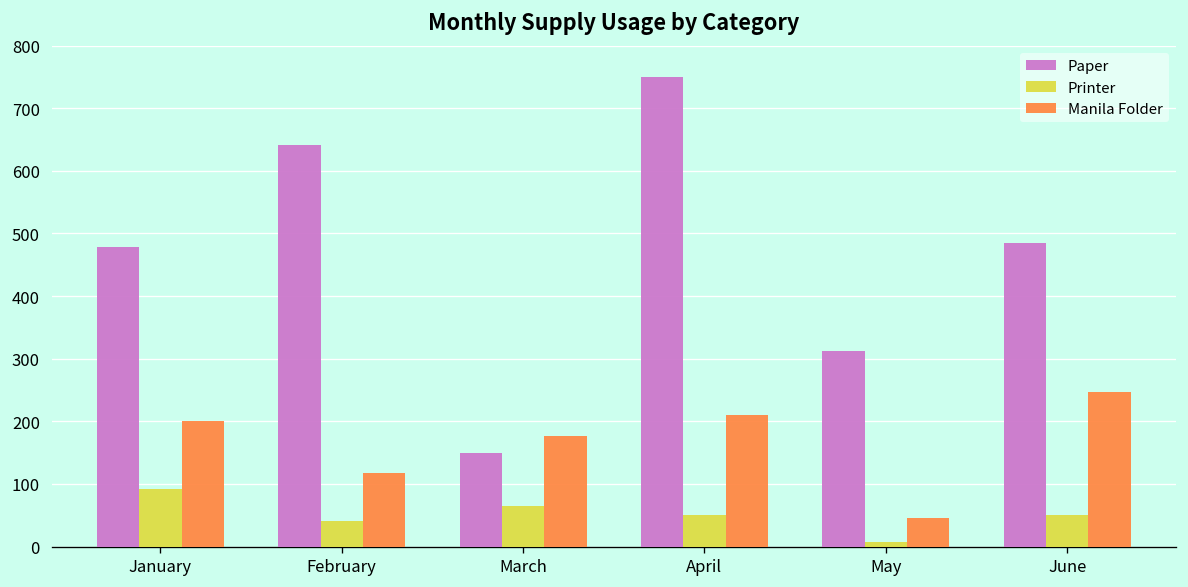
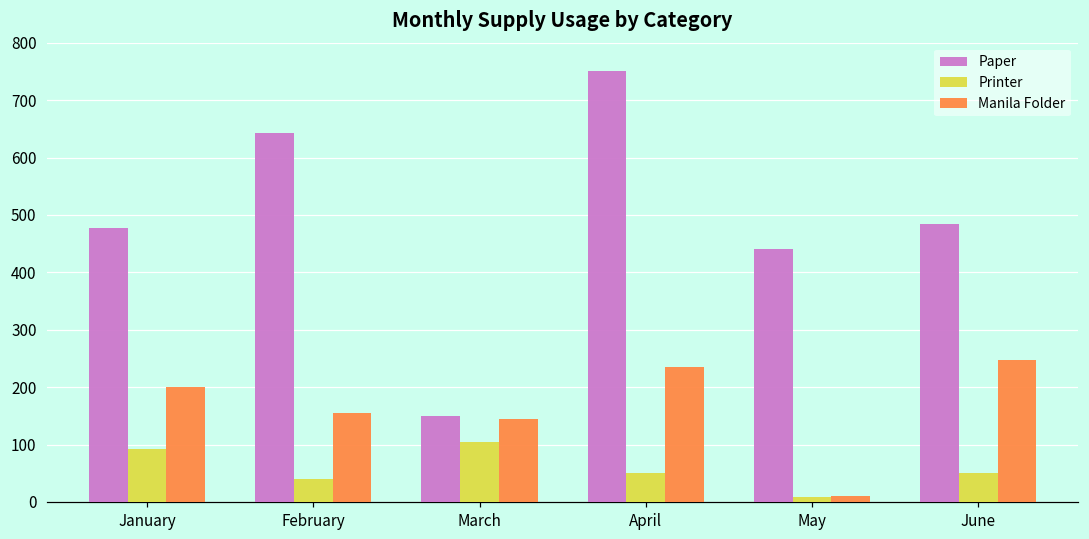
Manila Folder, February: 120 -> 160
Printer, March: 70 -> 100
Manila Folder, March: 180 -> 150
Manila Folder, April: 210 -> 240
Paper, May: 310 -> 440
Manila Folder, May: 50 -> 10
